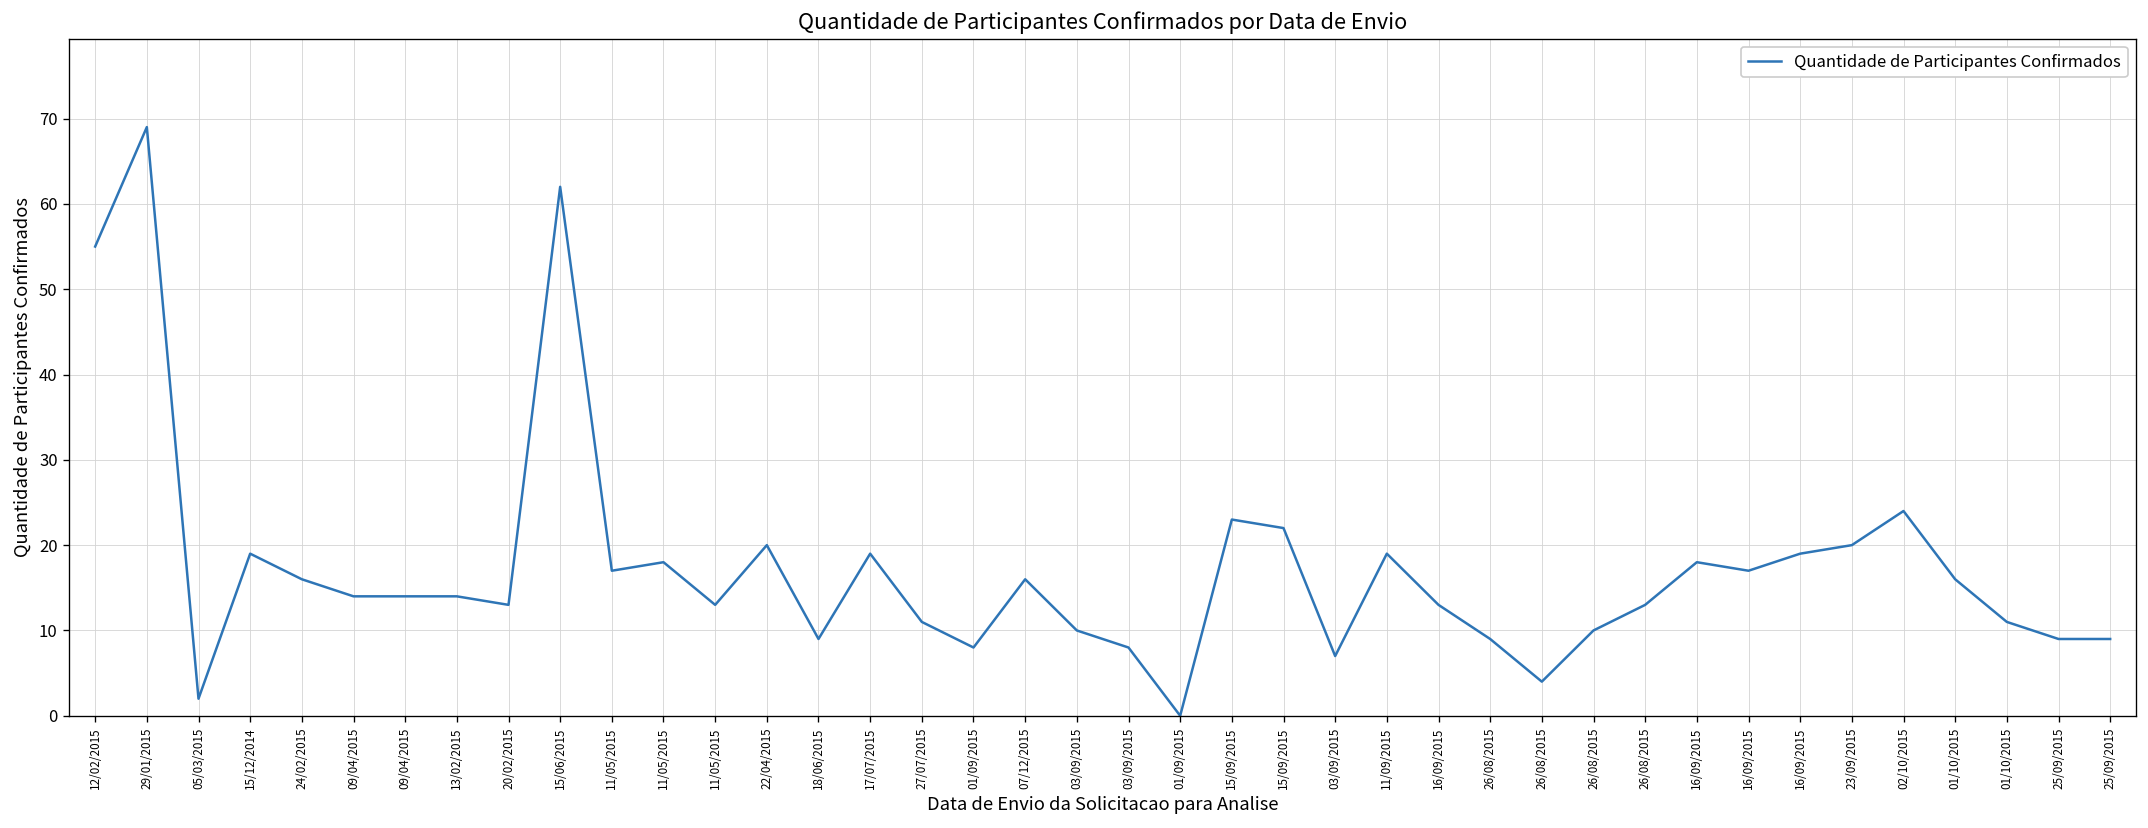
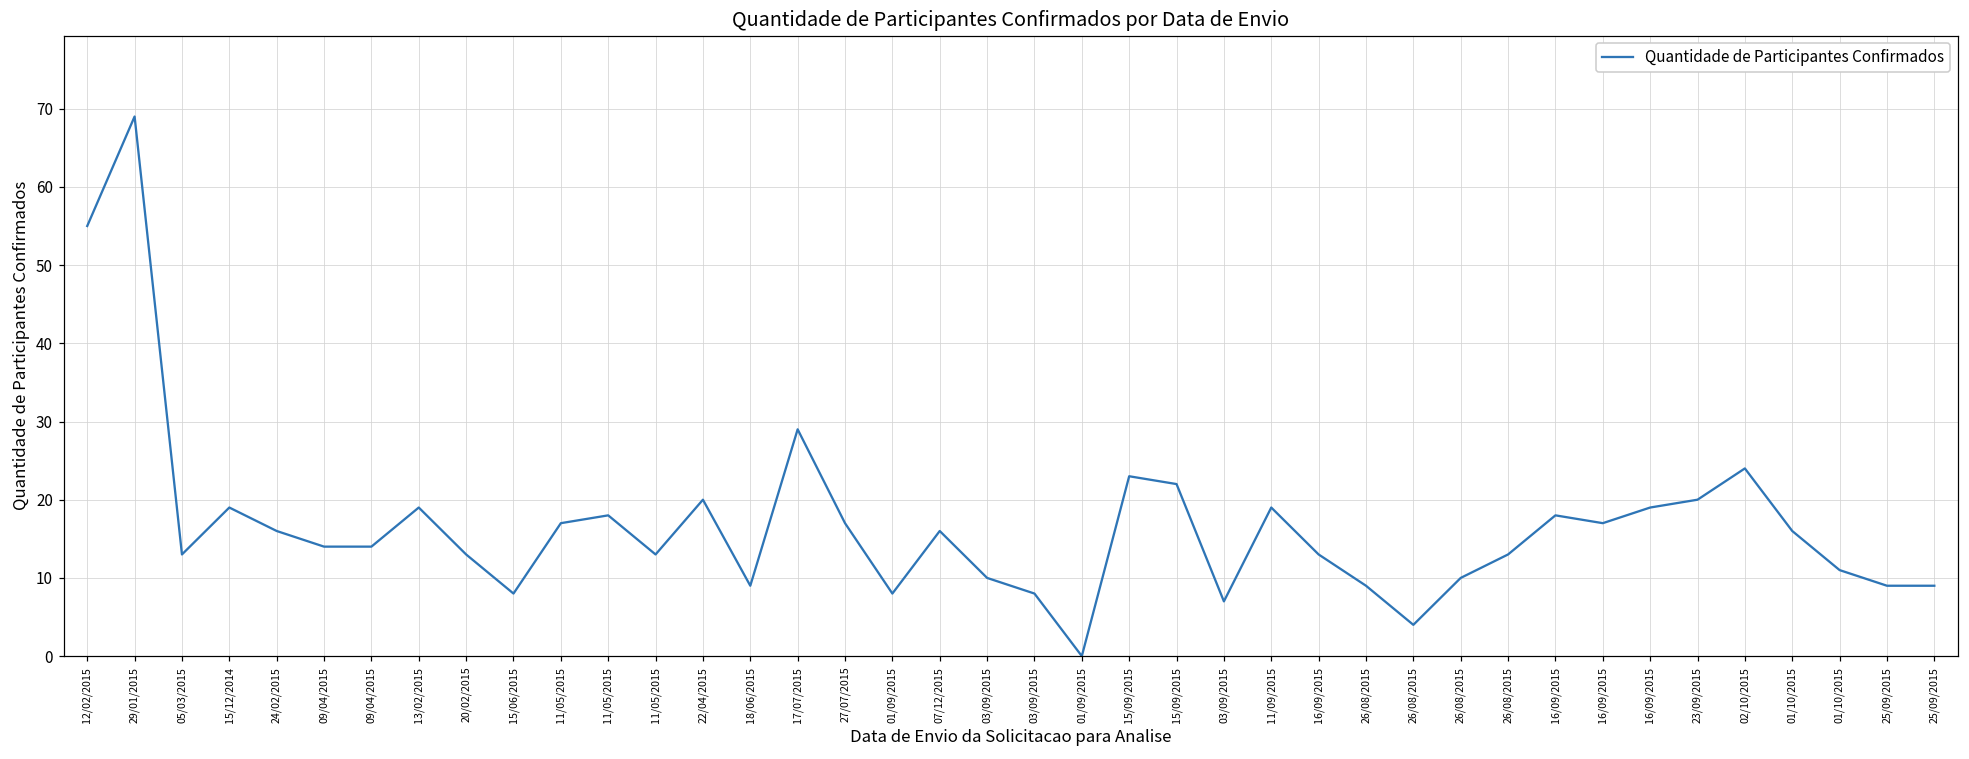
05/03/2015: 2 -> 13
13/02/2015: 14 -> 19
15/06/2015: 62 -> 8
17/07/2015: 19 -> 29
27/07/2015: 11 -> 17
